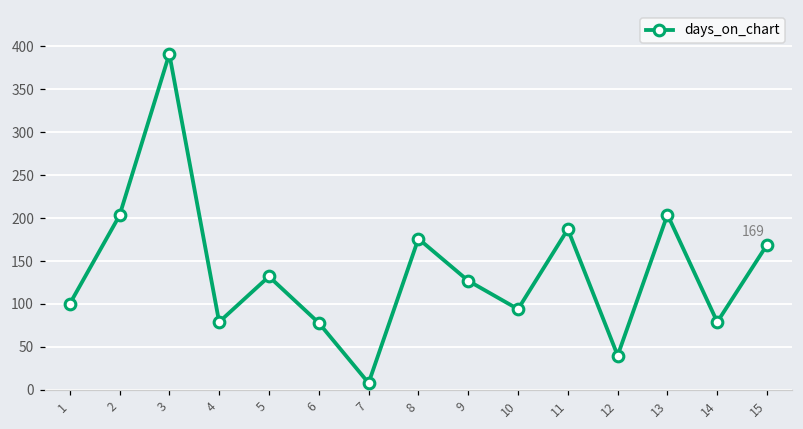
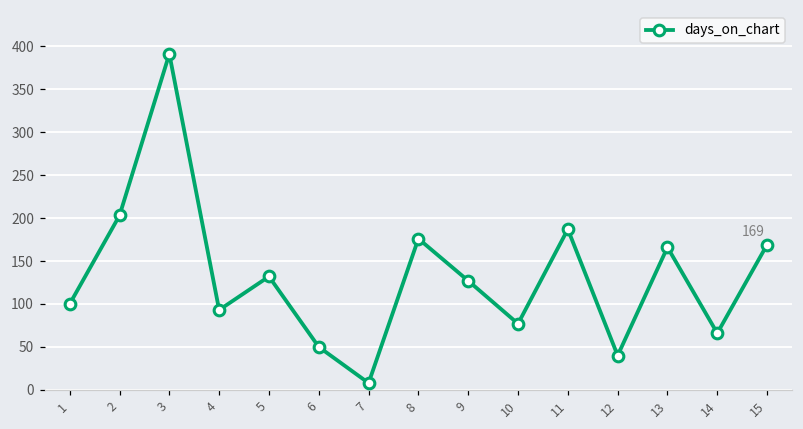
4: 80 -> 90
6: 80 -> 50
10: 90 -> 80
13: 200 -> 170
14: 80 -> 70
